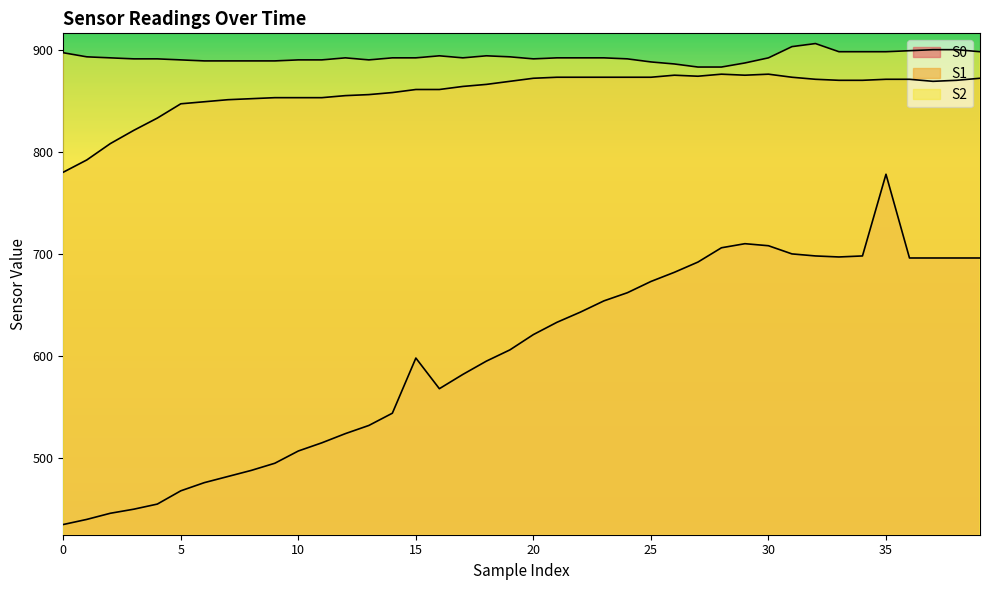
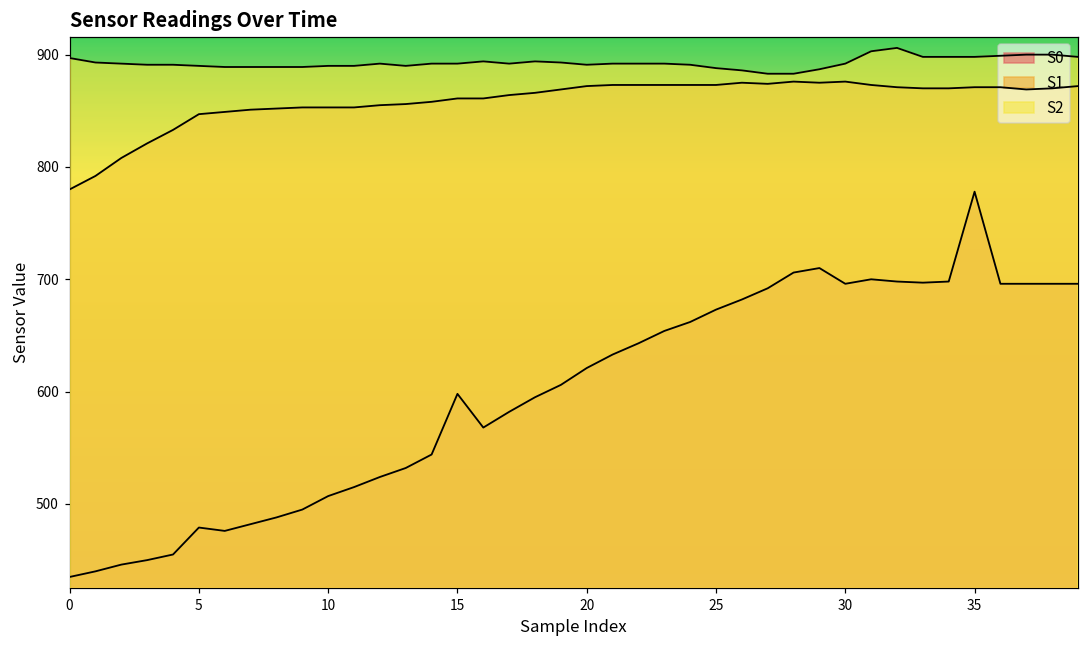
S0, 5: 468 -> 479
S0, 30: 708 -> 696
